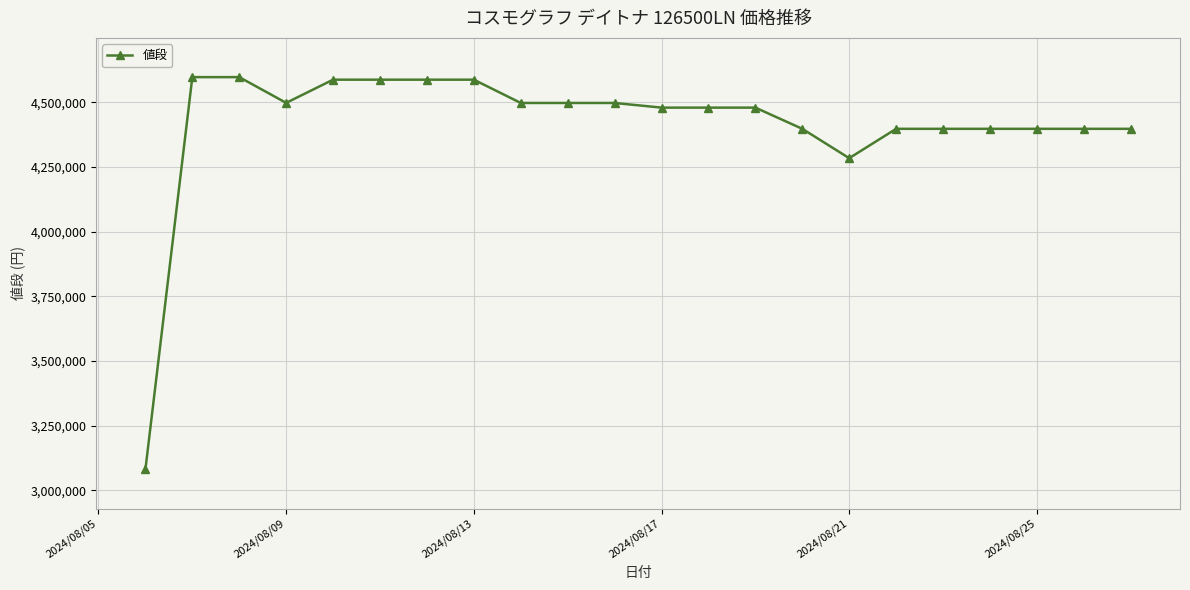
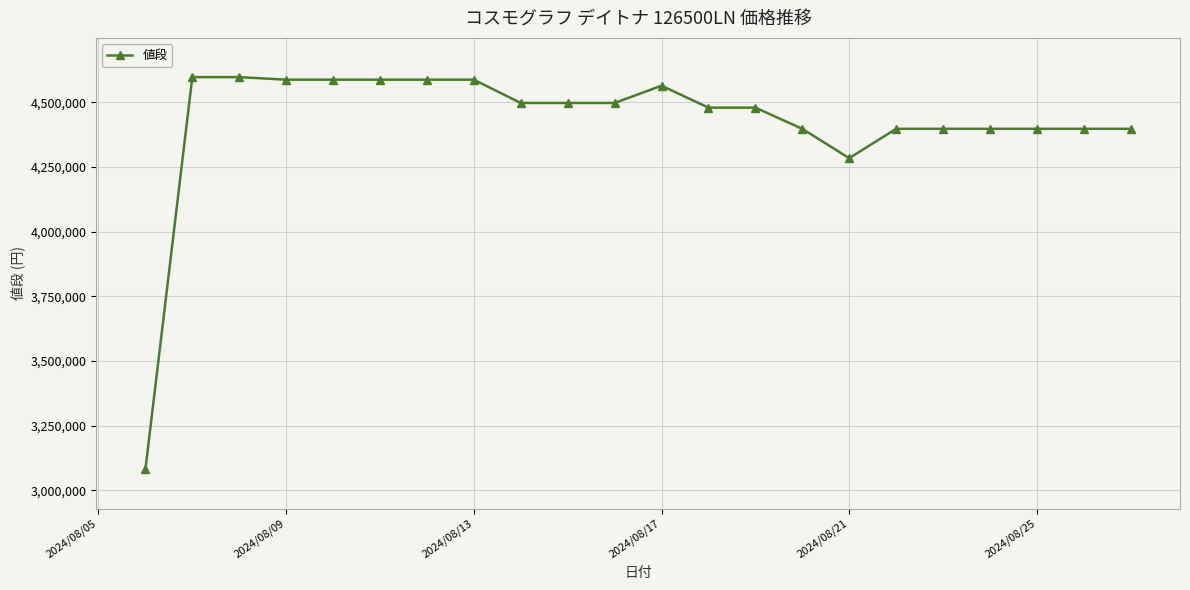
2024/08/09: 4,500,000 -> 4,590,000
2024/08/17: 4,480,000 -> 4,560,000
